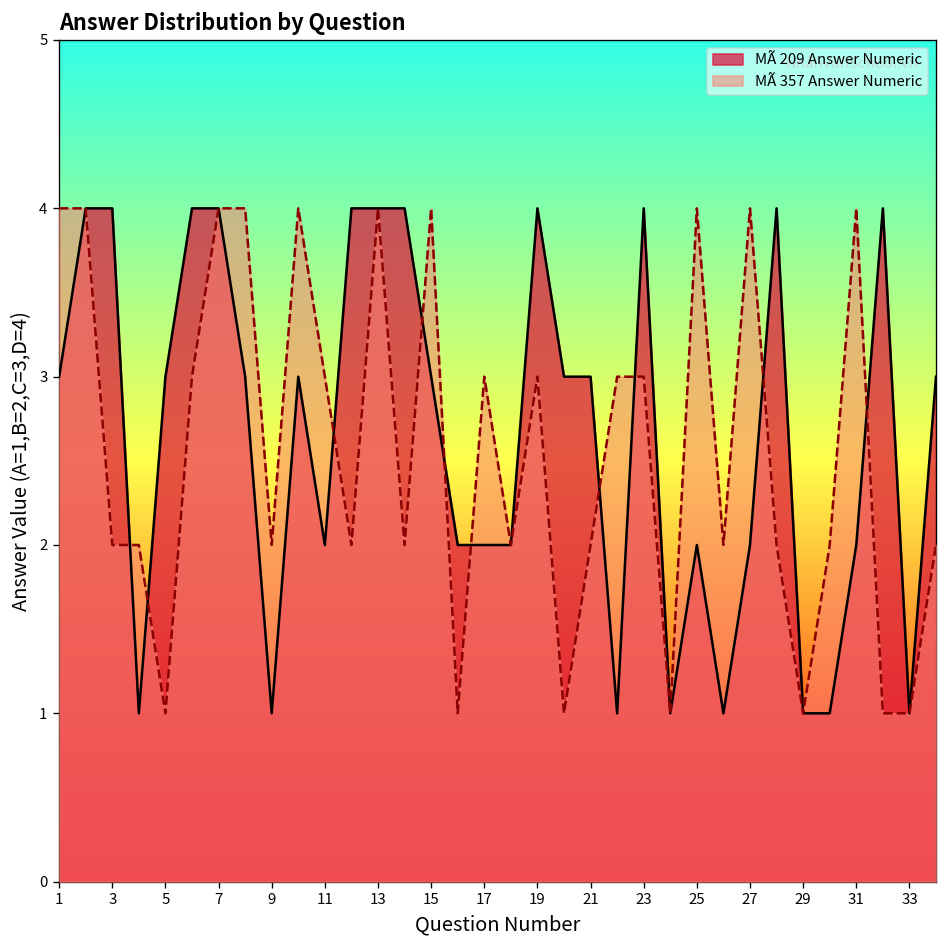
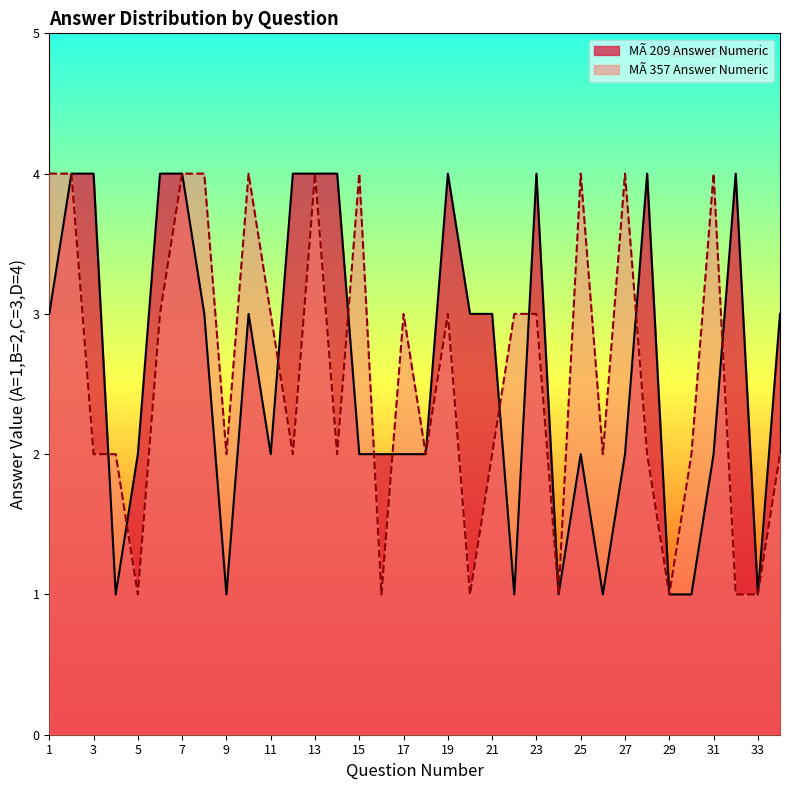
MÃ 209 Answer Numeric, 5: 3 -> 2
MÃ 209 Answer Numeric, 15: 3 -> 2
